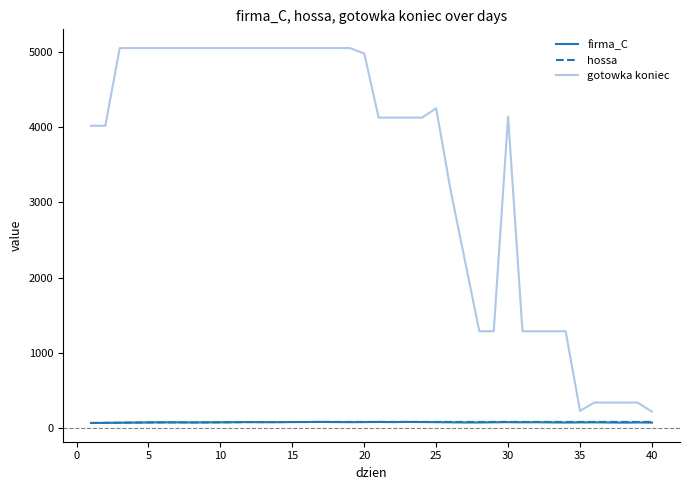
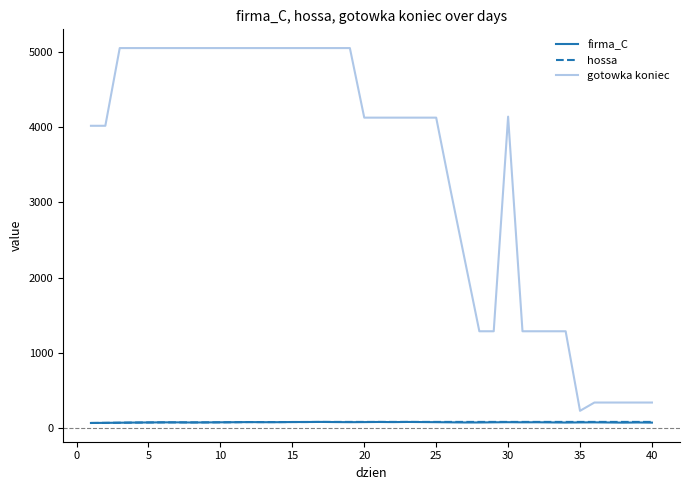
gotowka koniec, 20: 5000 -> 4100
gotowka koniec, 25: 4300 -> 4100
gotowka koniec, 40: 200 -> 300
